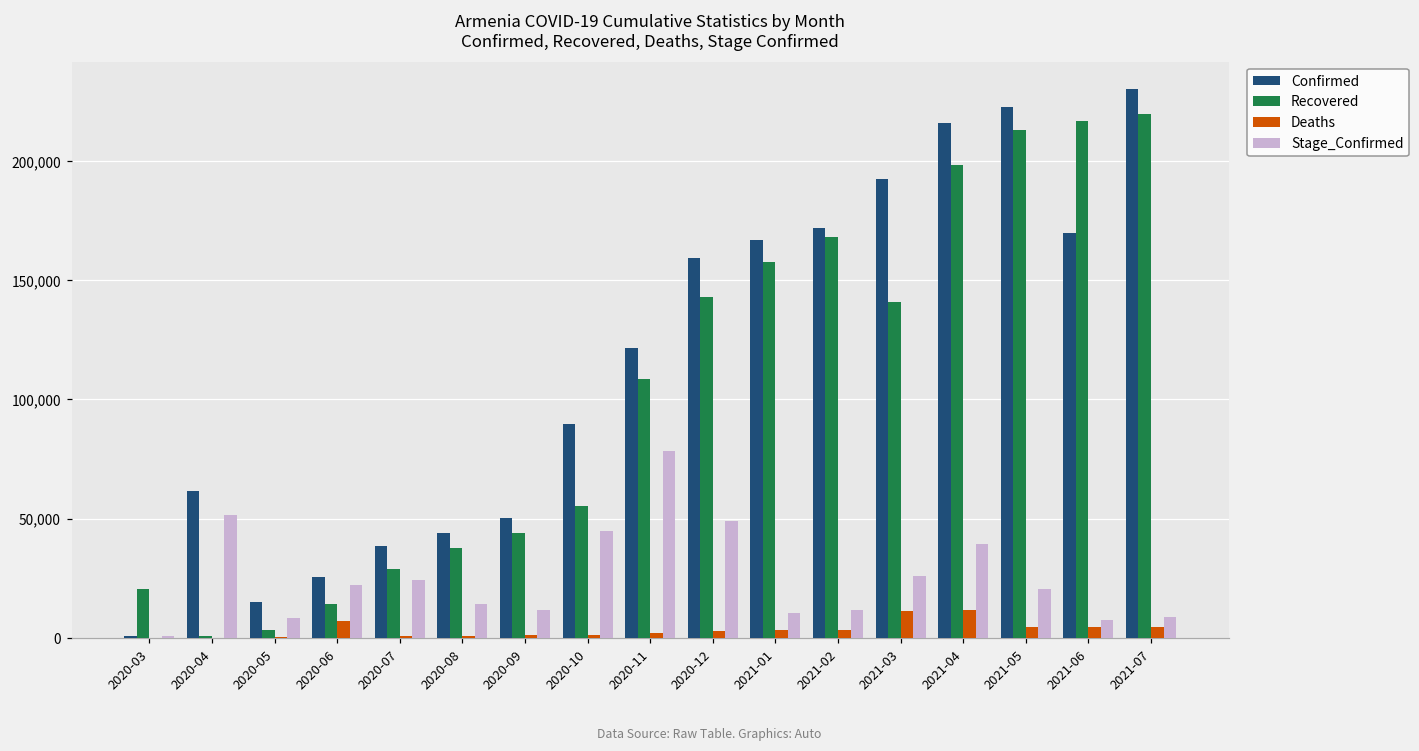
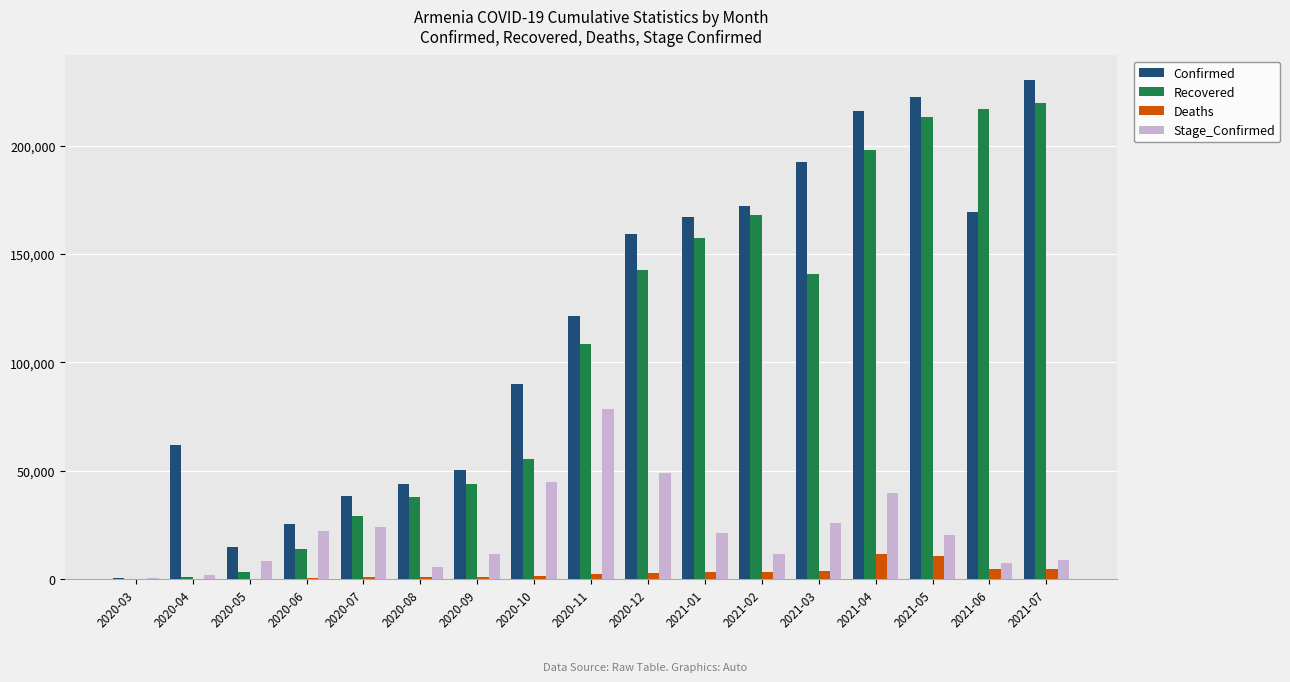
Recovered, 2020-03: 20,000 -> 0
Stage_Confirmed, 2020-04: 51,000 -> 2,000
Deaths, 2020-06: 7,000 -> 0
Stage_Confirmed, 2020-08: 14,000 -> 6,000
Stage_Confirmed, 2021-01: 10,000 -> 21,000
Deaths, 2021-03: 11,000 -> 4,000
Deaths, 2021-05: 4,000 -> 11,000
